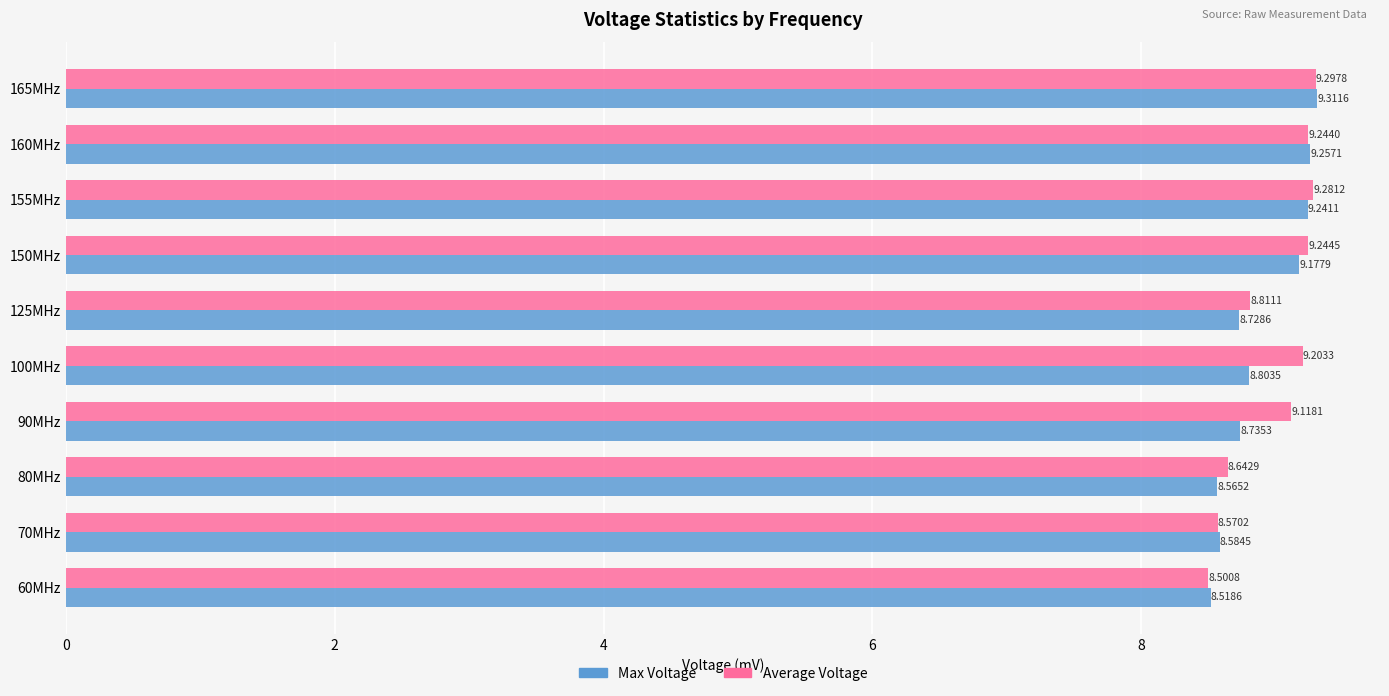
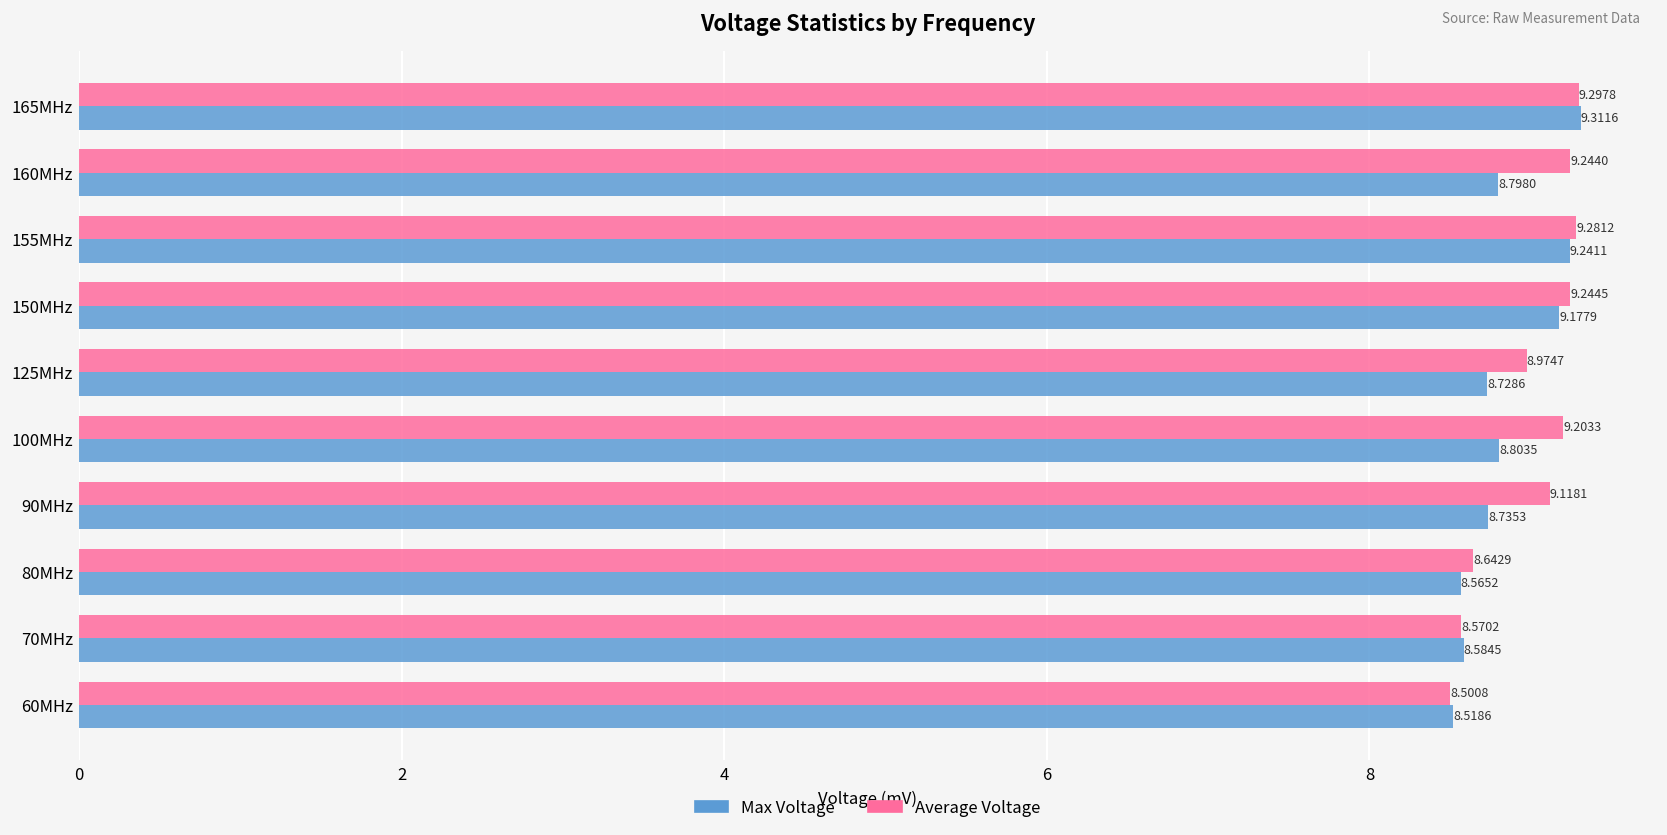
Max Voltage, 160MHz: 9.2571 -> 8.7980
Average Voltage, 125MHz: 8.8111 -> 8.9747
